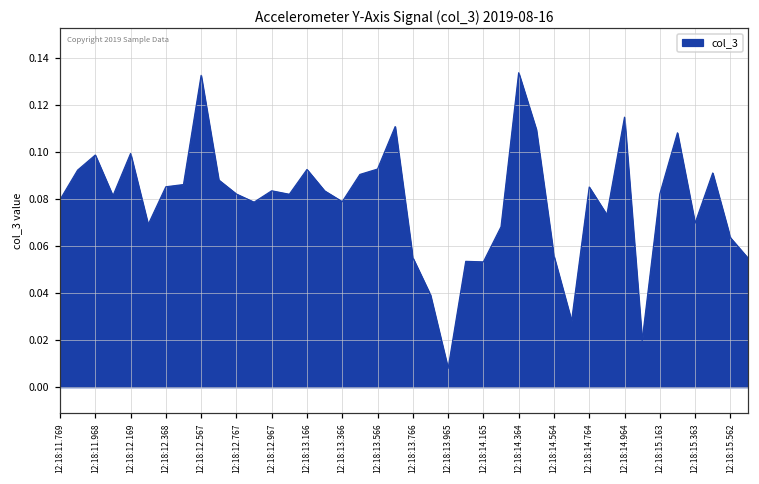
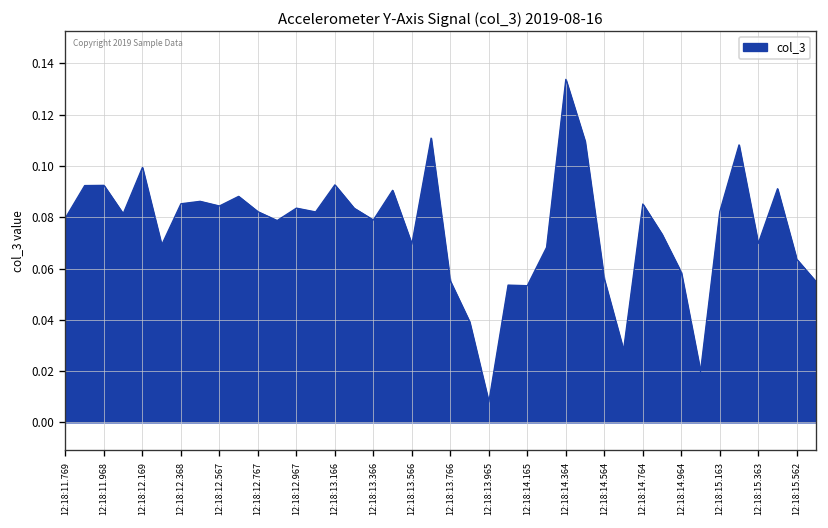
12:18:11.968: 0.099 -> 0.092
12:18:12.567: 0.133 -> 0.084
12:18:13.566: 0.093 -> 0.069
12:18:14.964: 0.115 -> 0.058
